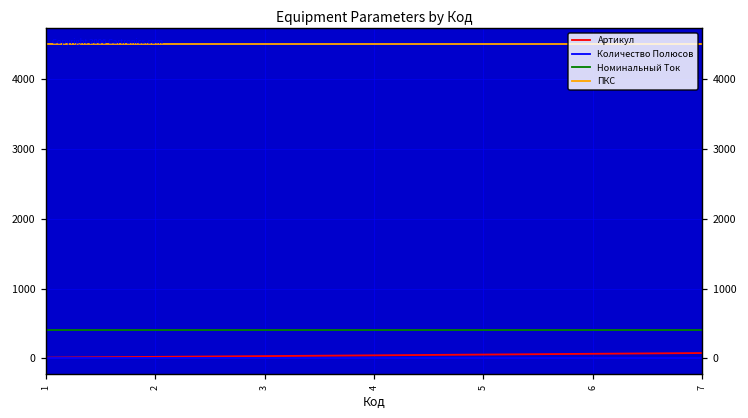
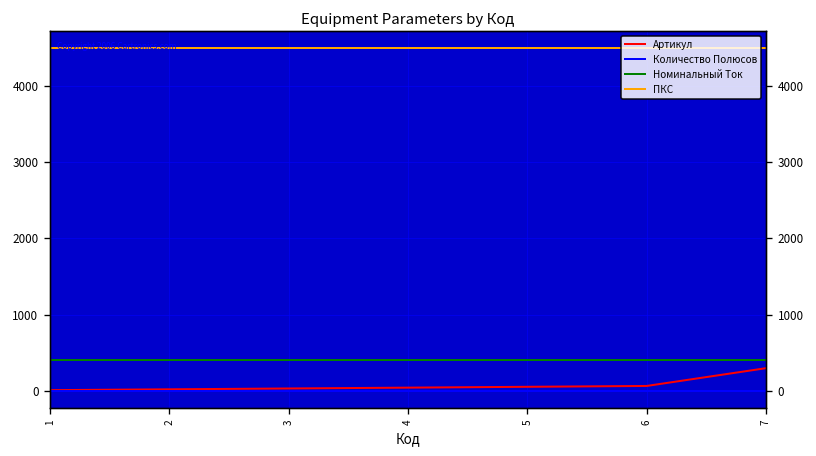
Артикул, 7: 100 -> 300
